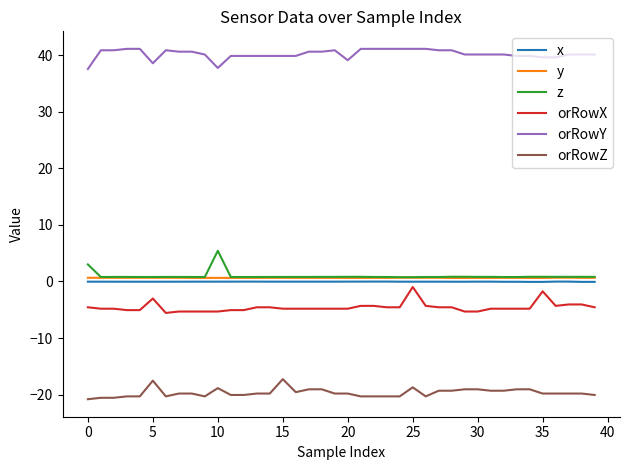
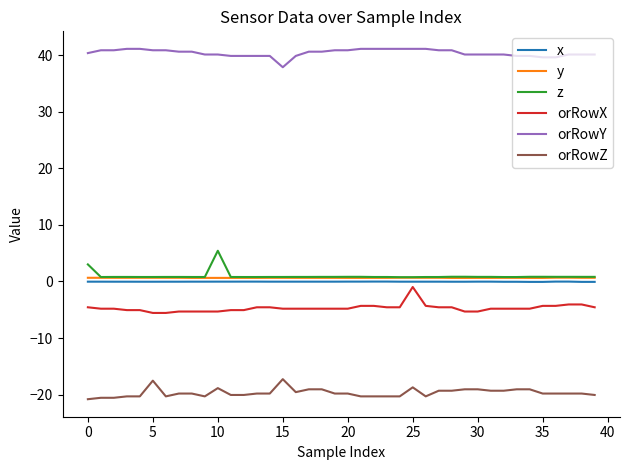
orRowY, 0: 38 -> 40
orRowX, 5: -3 -> -6
orRowY, 5: 39 -> 41
orRowY, 10: 38 -> 40
orRowY, 15: 40 -> 38
orRowY, 20: 39 -> 41
orRowX, 35: -2 -> -4
